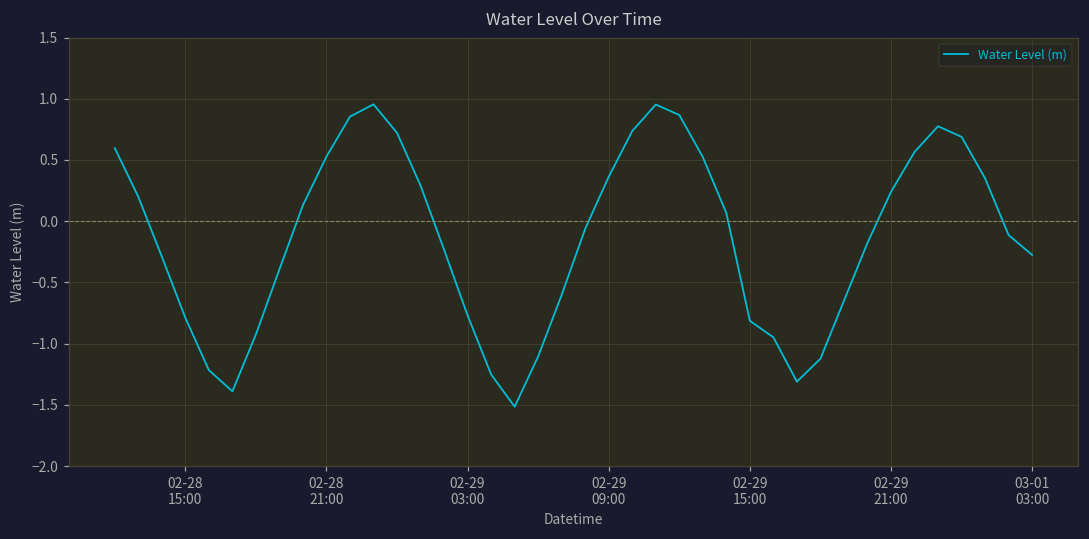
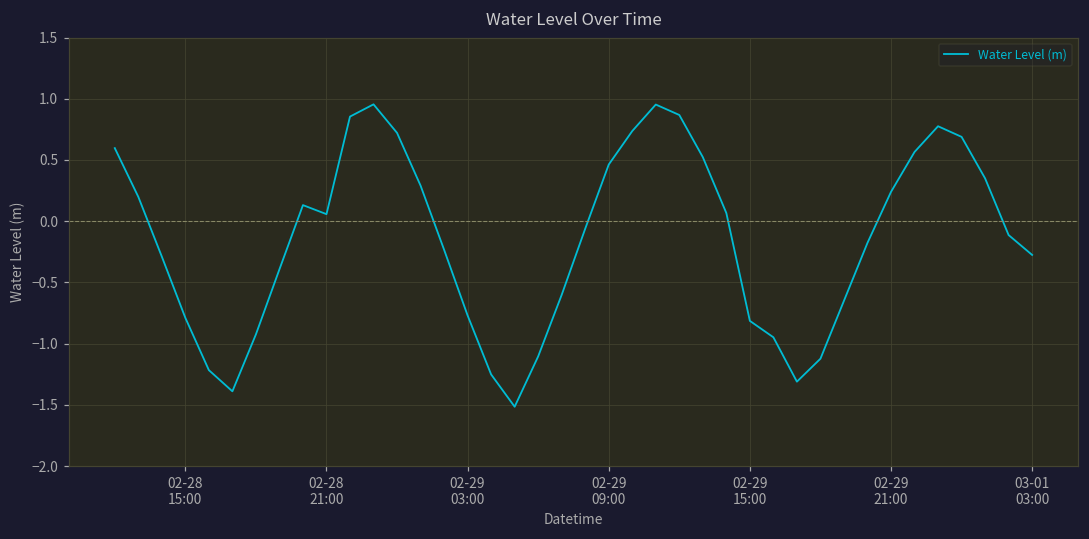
02-28 21:00: 0.53 -> 0.06
02-29 09:00: 0.36 -> 0.46
